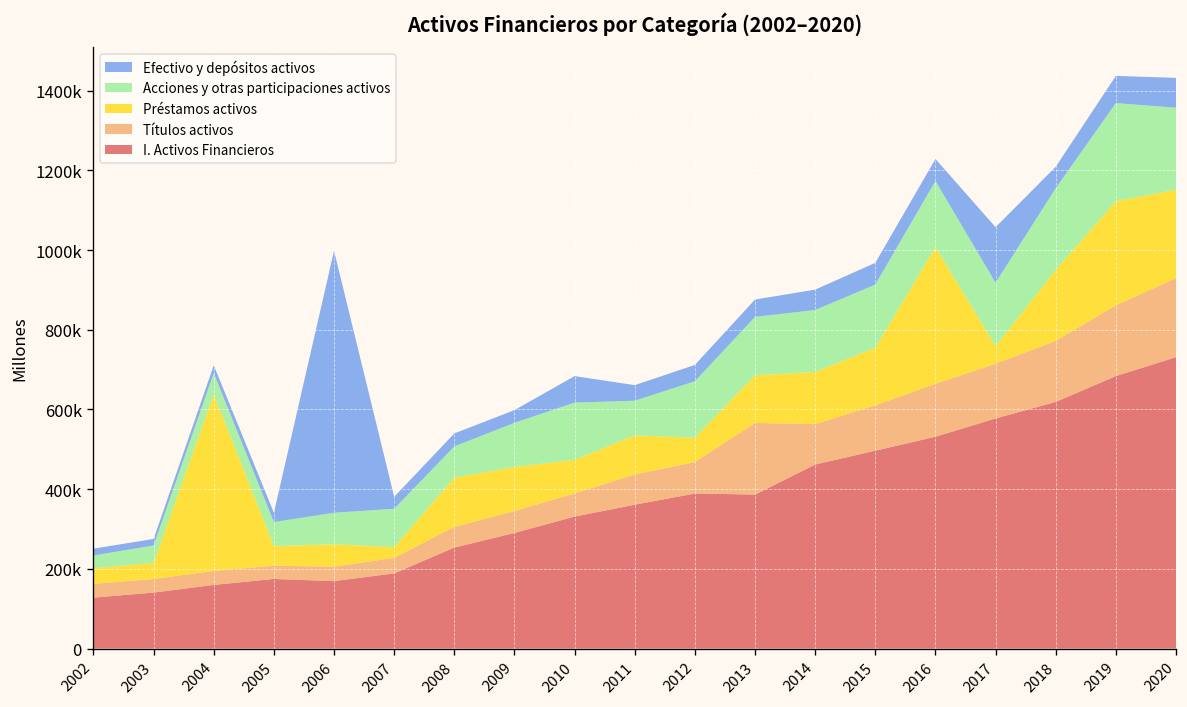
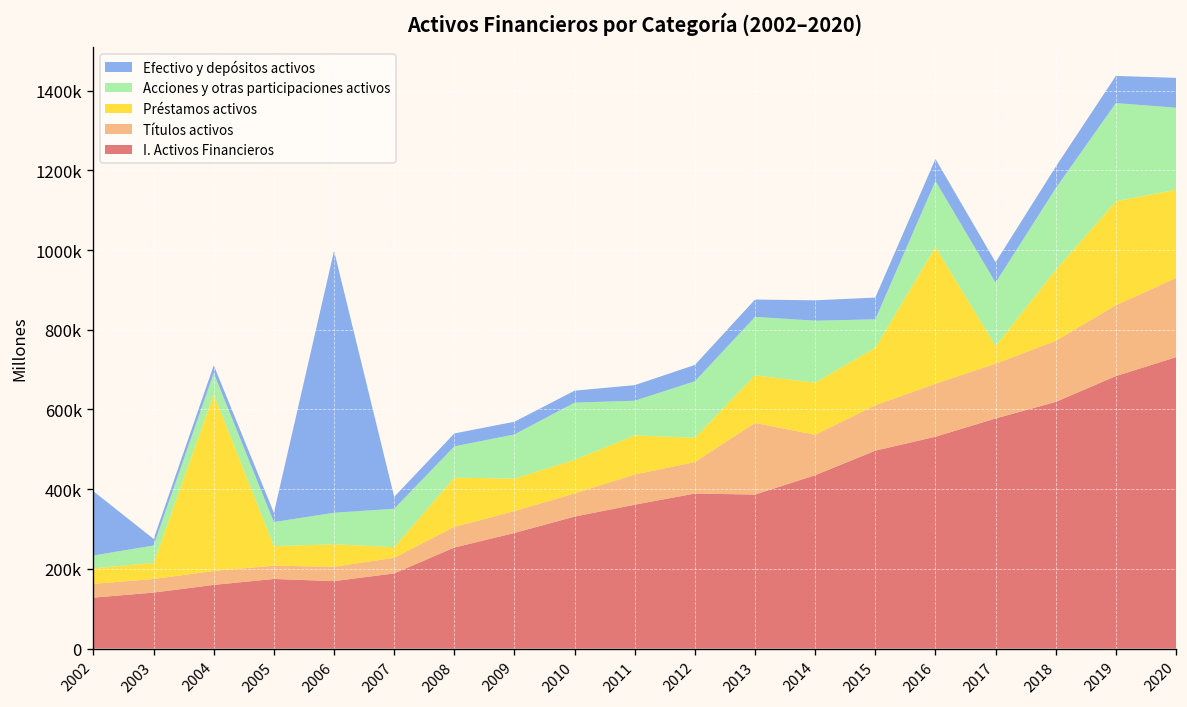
Efectivo y depósitos activos, 2002: 20000 -> 160000
Préstamos activos, 2009: 110000 -> 80000
Efectivo y depósitos activos, 2010: 70000 -> 30000
I. Activos Financieros, 2014: 460000 -> 440000
Acciones y otras participaciones activos, 2015: 160000 -> 70000
Efectivo y depósitos activos, 2017: 140000 -> 50000
